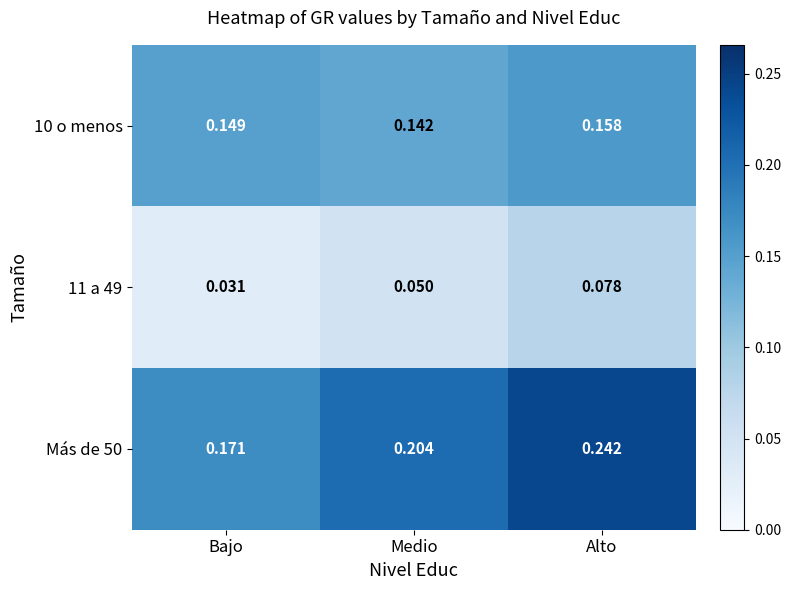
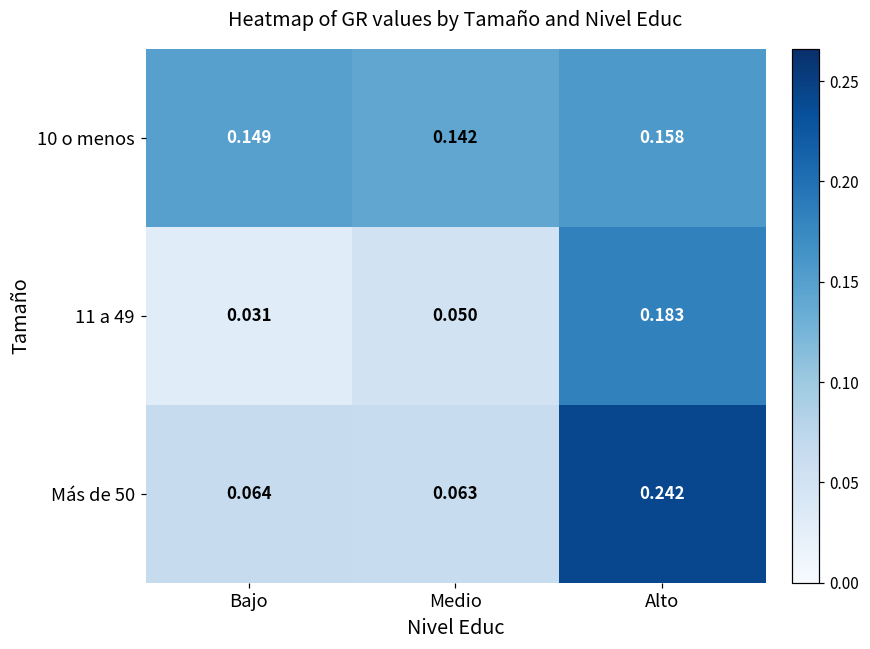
11 a 49, Alto: 0.078 -> 0.183
Más de 50, Bajo: 0.171 -> 0.064
Más de 50, Medio: 0.204 -> 0.063
